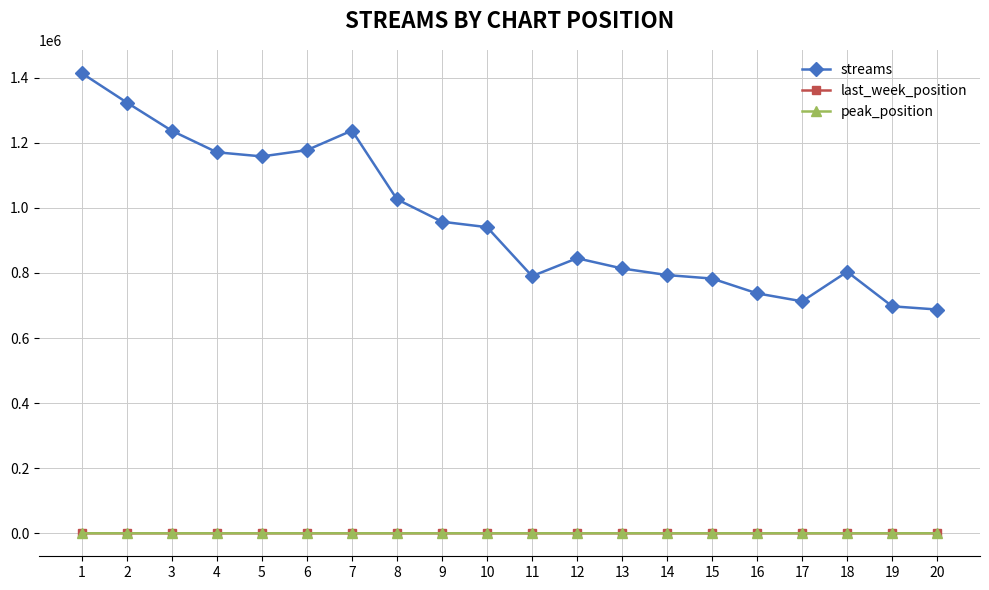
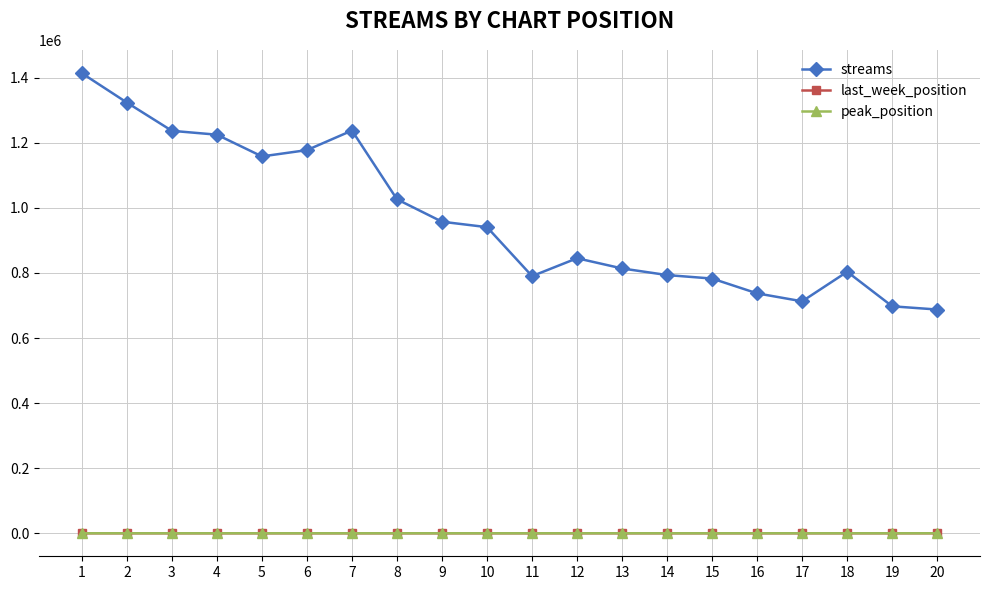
streams, 4: 1170000 -> 1220000
